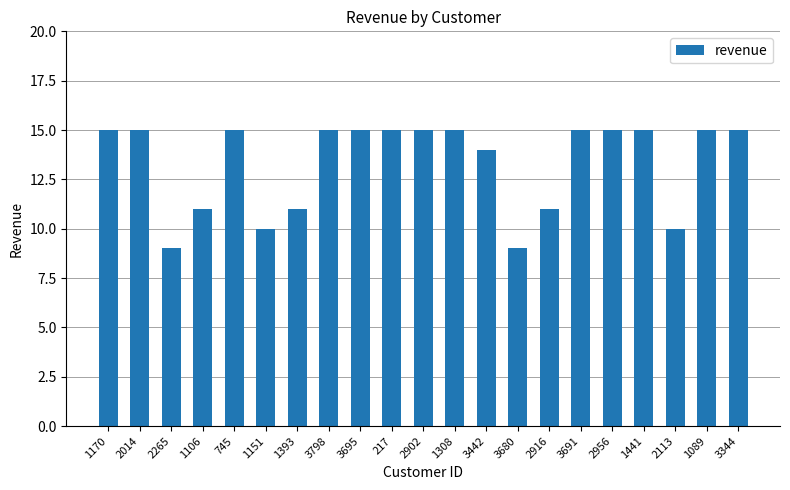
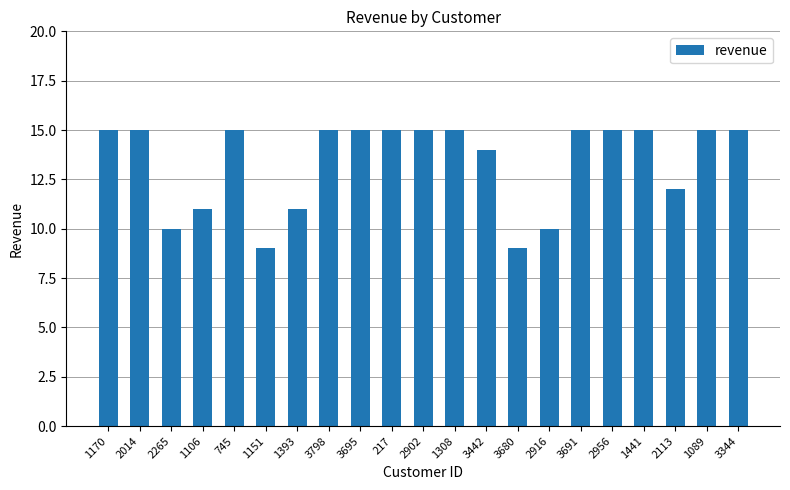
2265: 9 -> 10
1151: 10 -> 9
2916: 11 -> 10
2113: 10 -> 12
